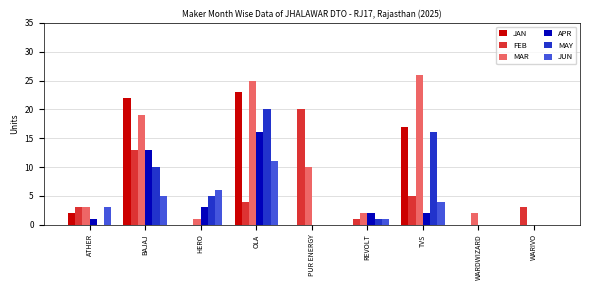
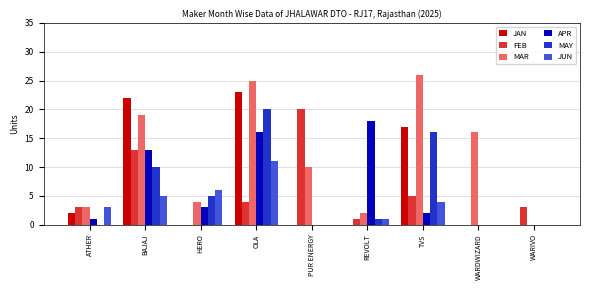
MAR, HERO: 1 -> 4
APR, REVOLT: 2 -> 18
MAR, WARDWIZARD: 2 -> 16
